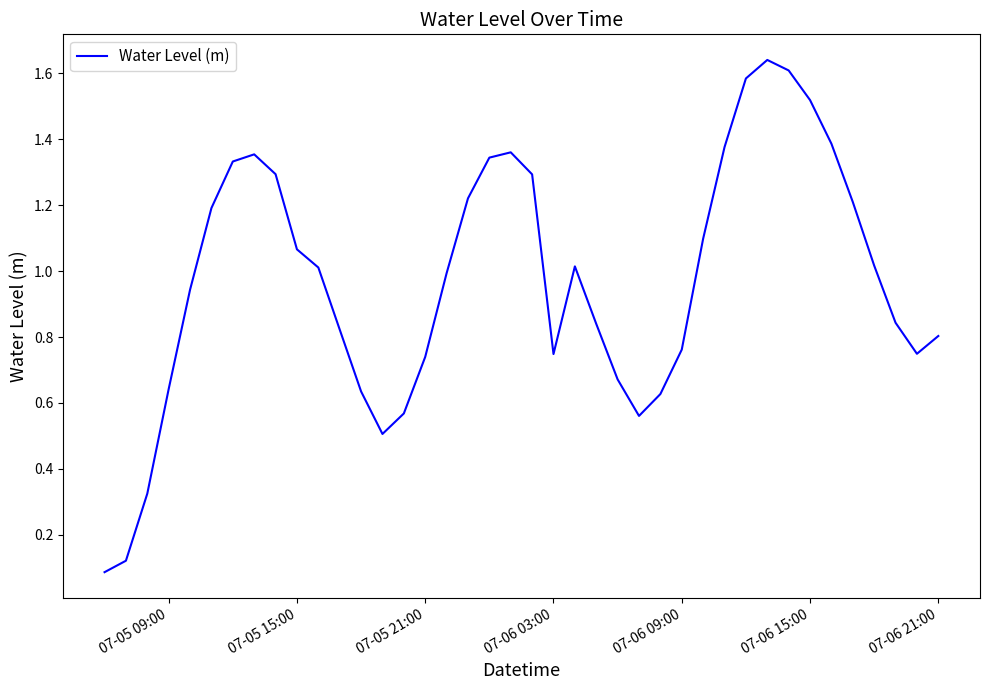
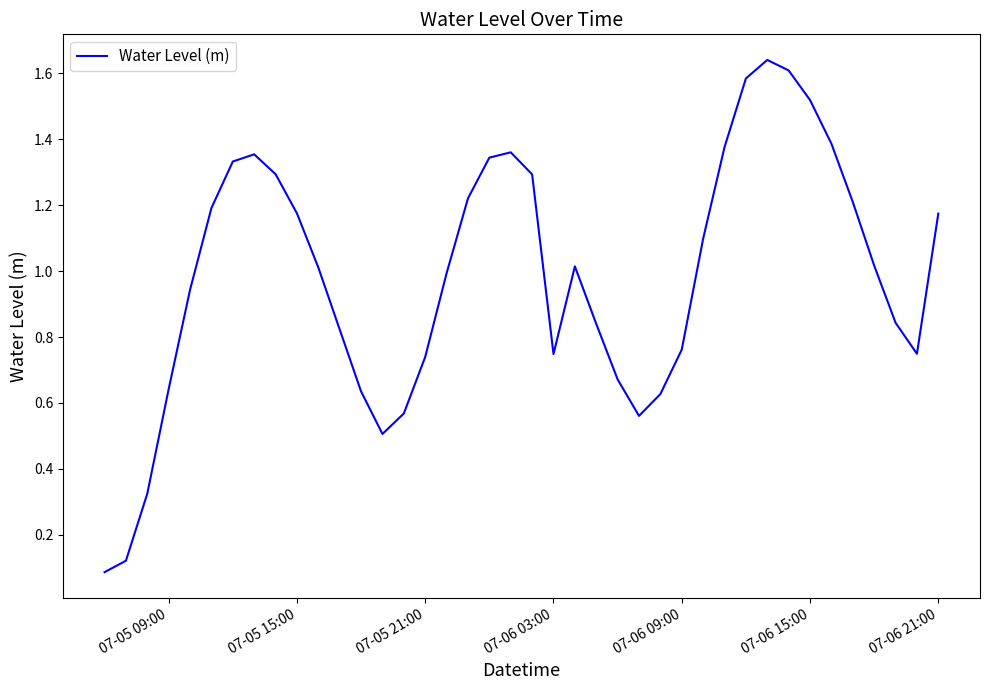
07-05 15:00: 1.07 -> 1.18
07-06 21:00: 0.80 -> 1.17
